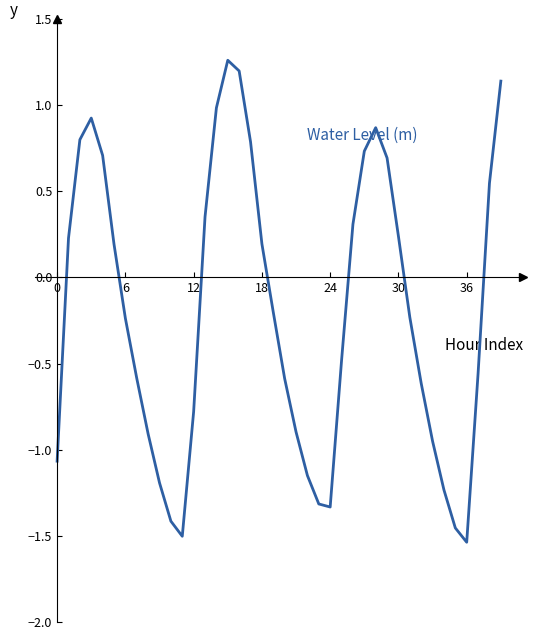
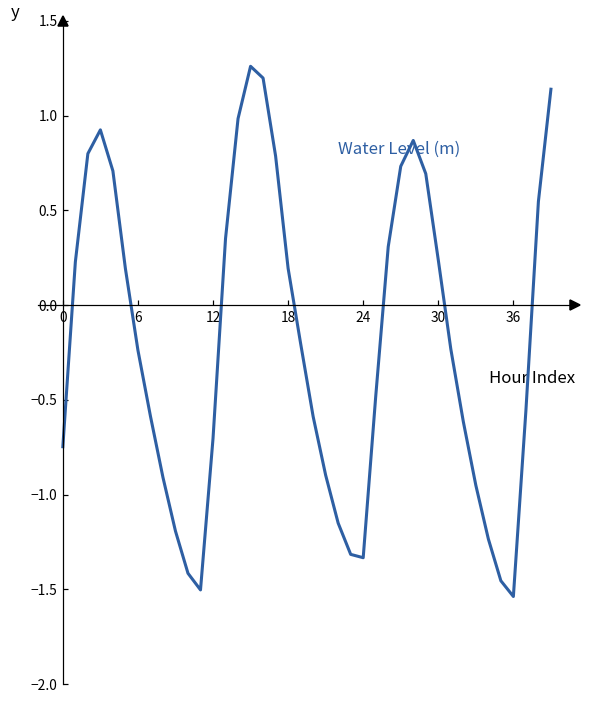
0: -1.07 -> -0.75
12: -0.78 -> -0.70
